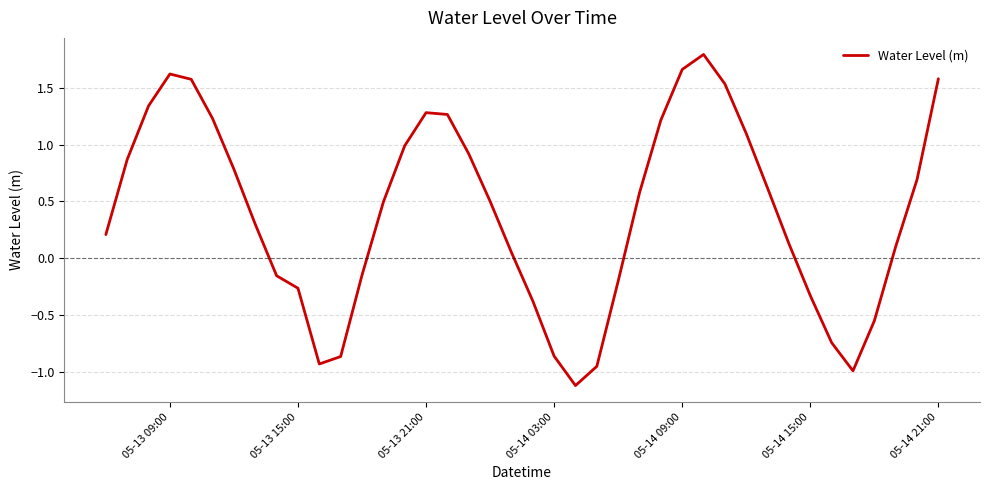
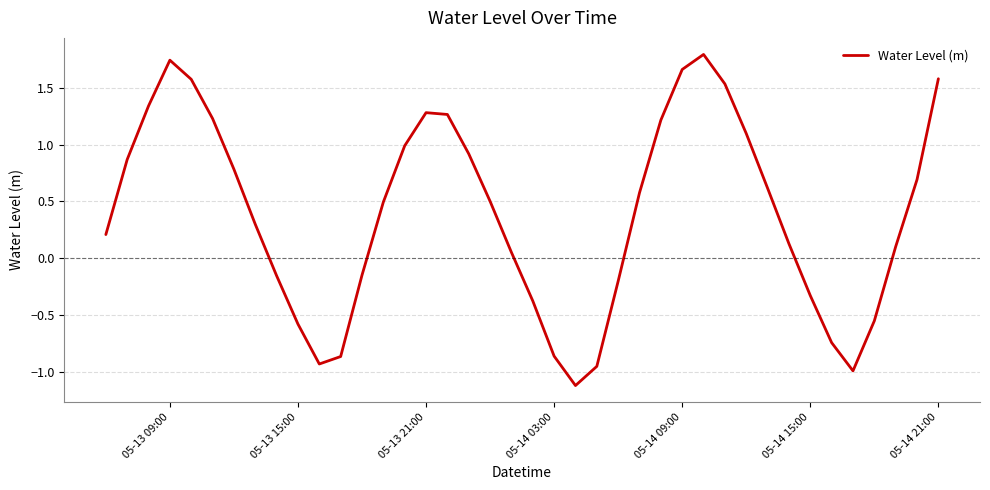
05-13 09:00: 1.62 -> 1.74
05-13 15:00: -0.27 -> -0.58
